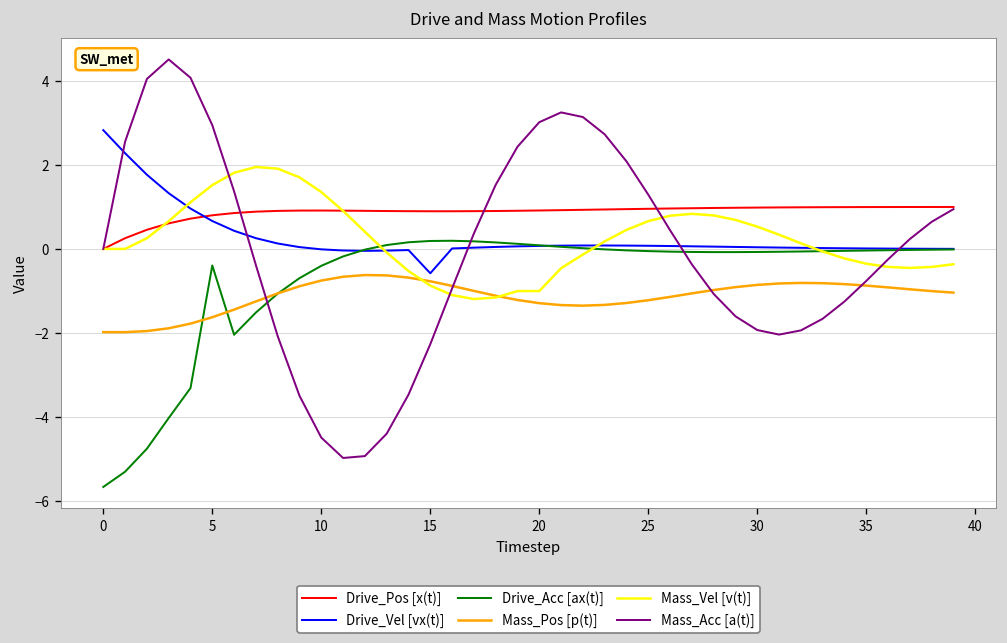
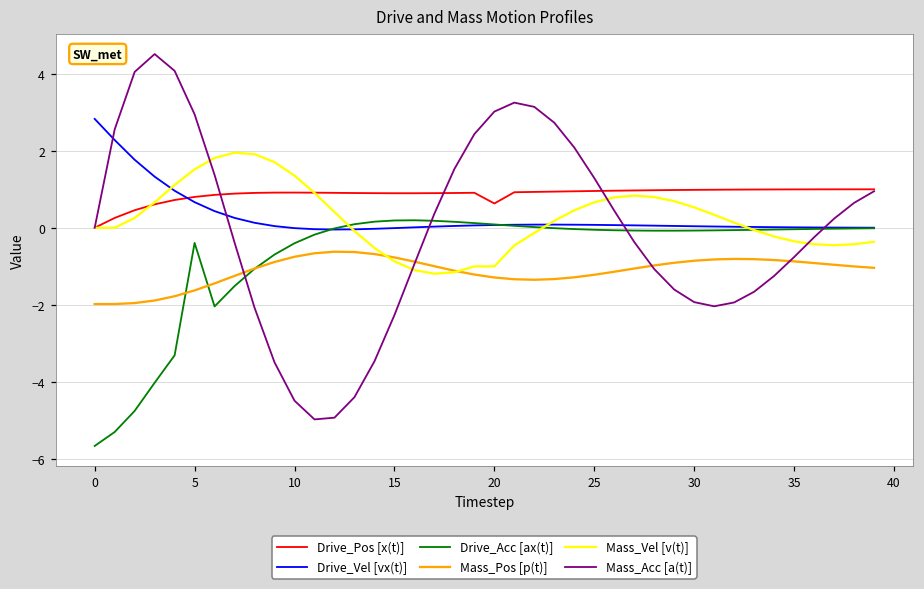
Drive_Vel [vx(t)], 15: -0.6 -> 0.0
Drive_Pos [x(t)], 20: 0.9 -> 0.6
